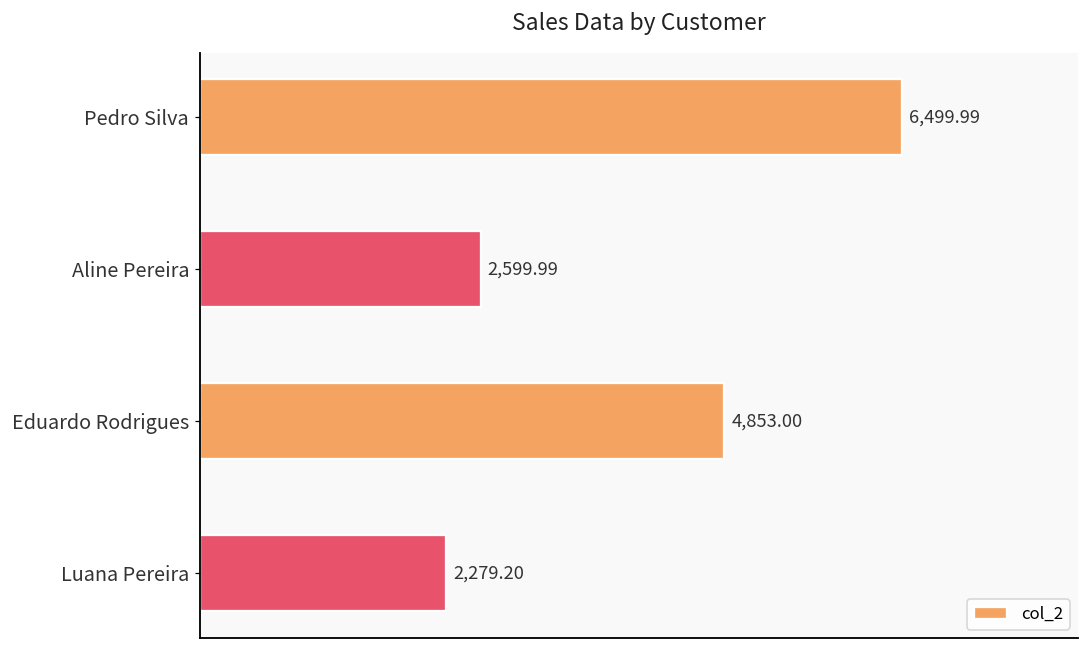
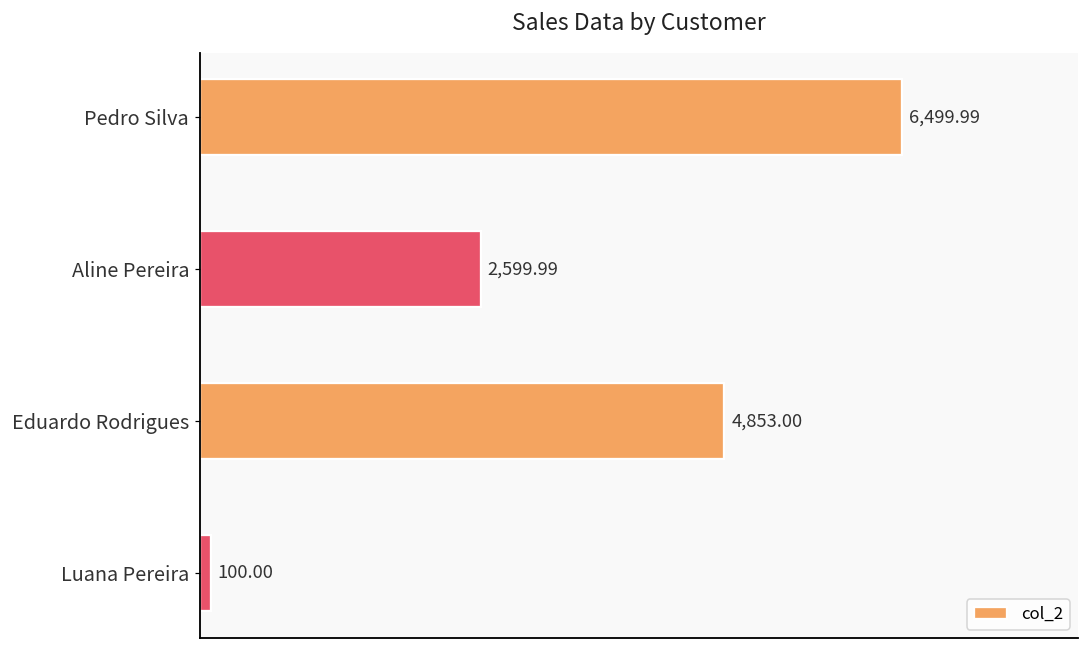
Luana Pereira: 2,279.20 -> 100.00
